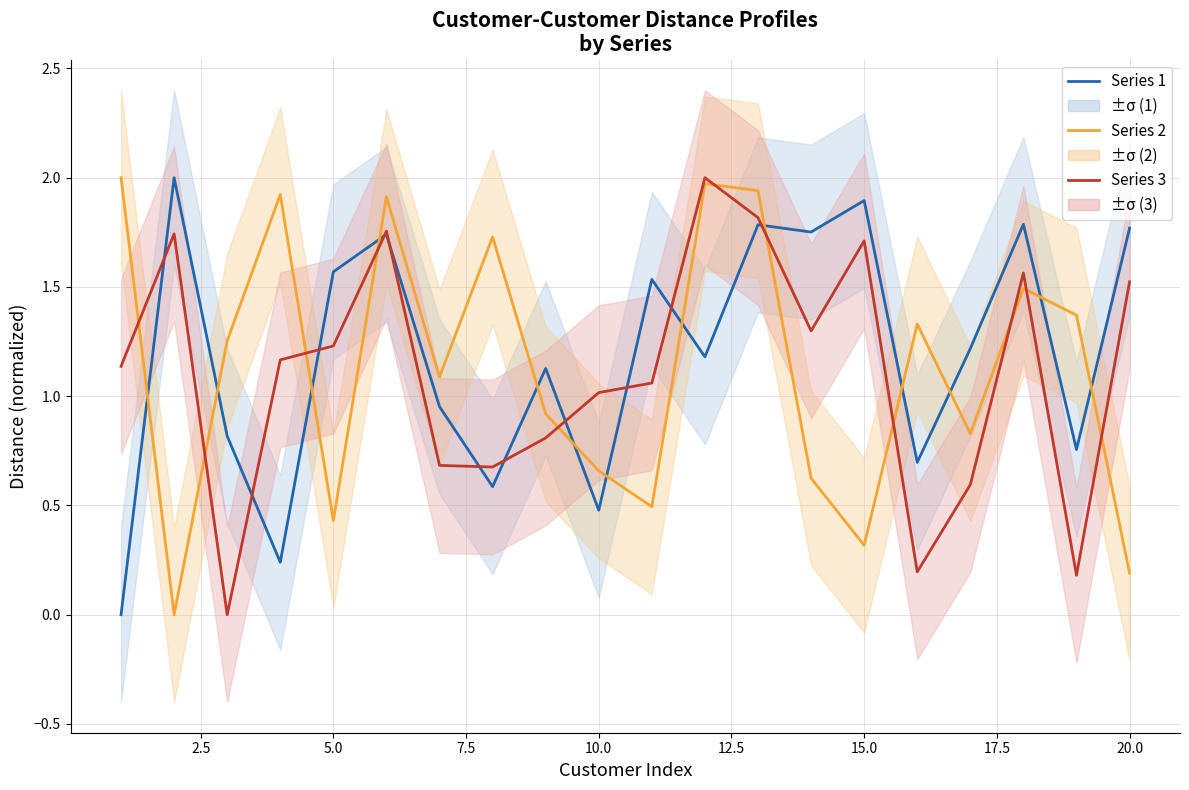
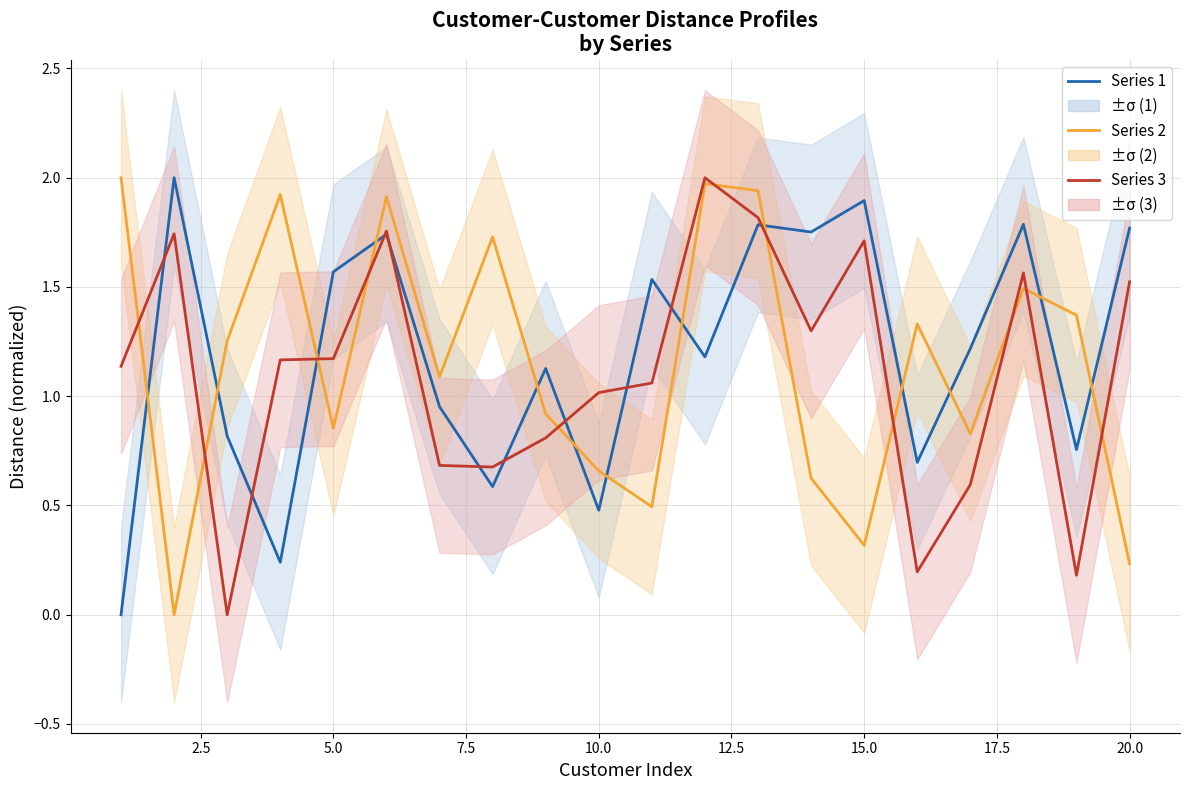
Series 2, 5.0: 0.43 -> 0.85
Series 3, 5.0: 1.23 -> 1.17
Series 2, 20.0: 0.19 -> 0.23
